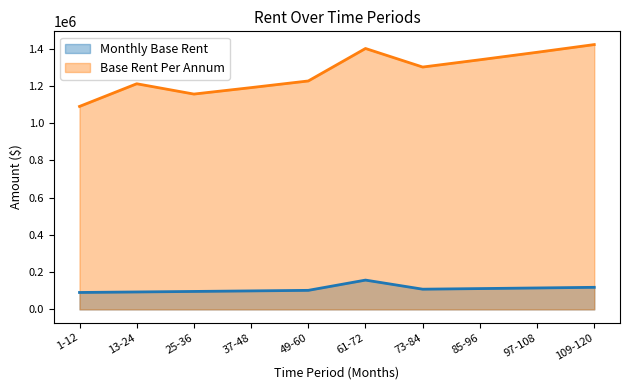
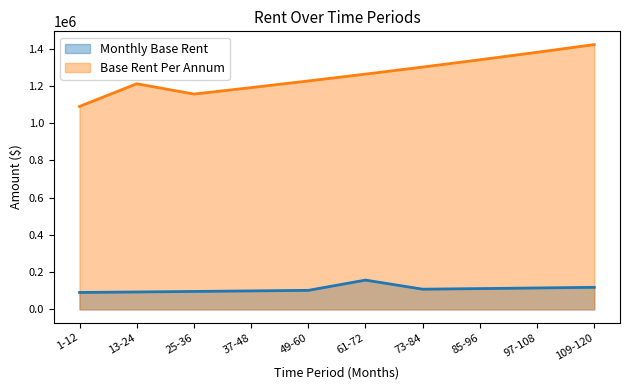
Base Rent Per Annum, 61-72: 1400000 -> 1260000
